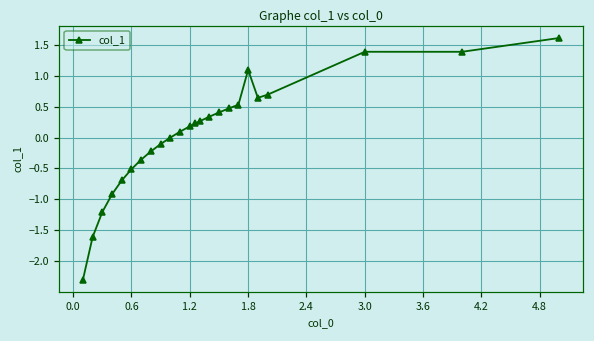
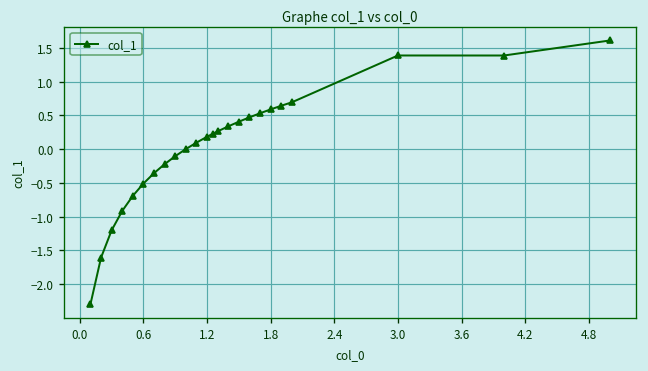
1.8: 1.1 -> 0.6
